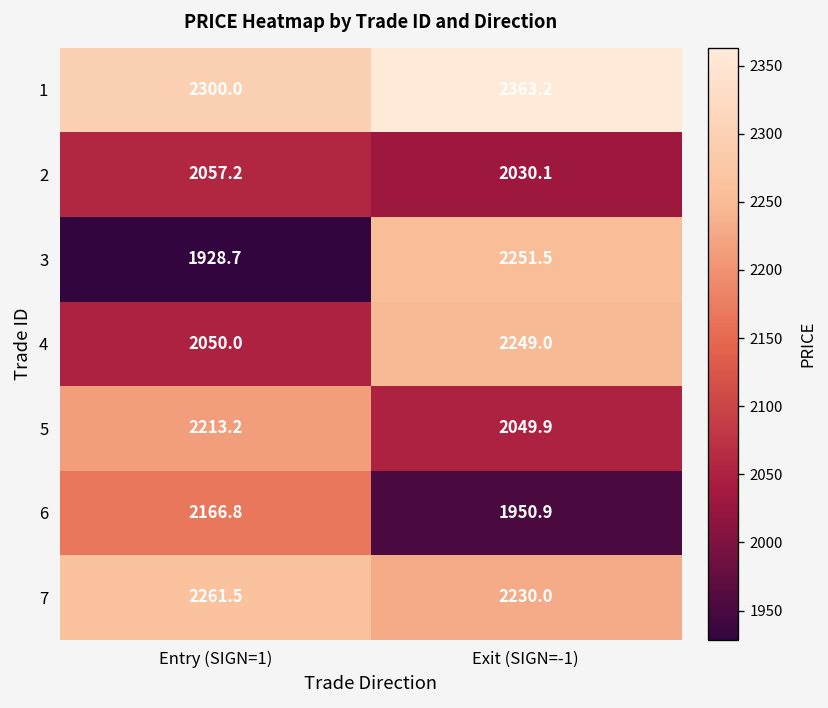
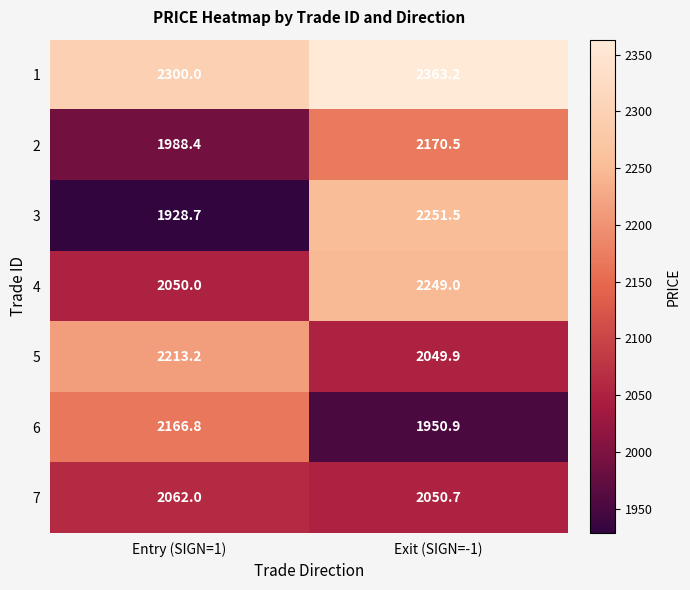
2, Entry (SIGN=1): 2057.2 -> 1988.4
2, Exit (SIGN=-1): 2030.1 -> 2170.5
7, Entry (SIGN=1): 2261.5 -> 2062.0
7, Exit (SIGN=-1): 2230.0 -> 2050.7
